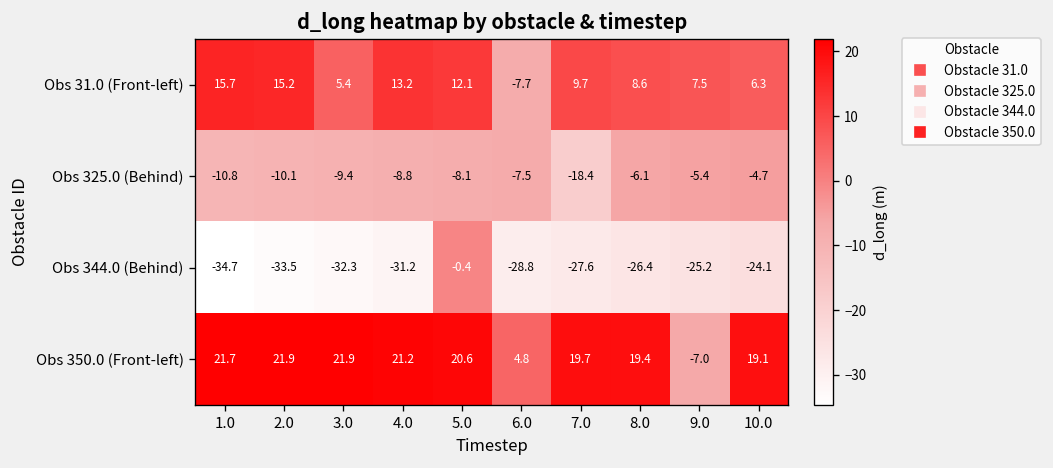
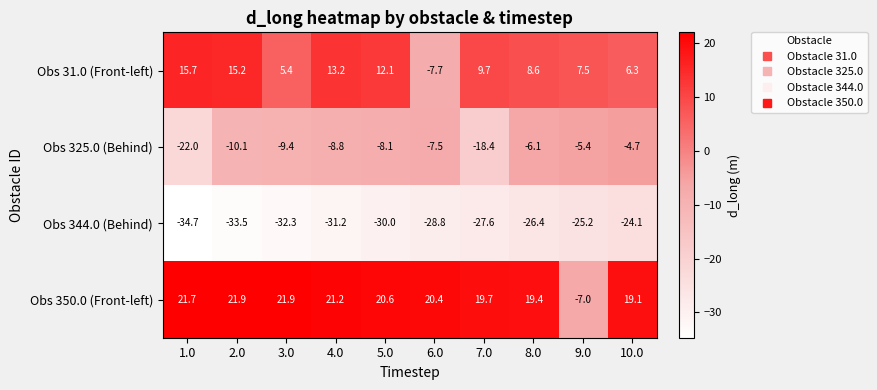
Obs 325.0 (Behind), 1.0: -10.8 -> -22.0
Obs 344.0 (Behind), 5.0: -0.4 -> -30.0
Obs 350.0 (Front-left), 6.0: 4.8 -> 20.4
